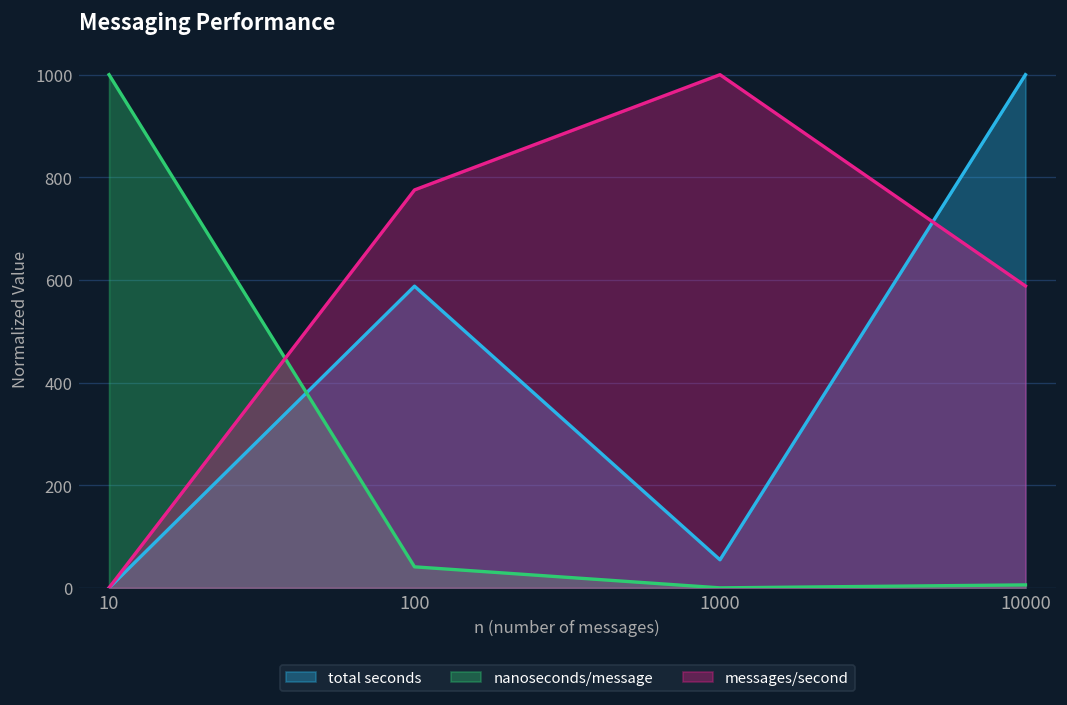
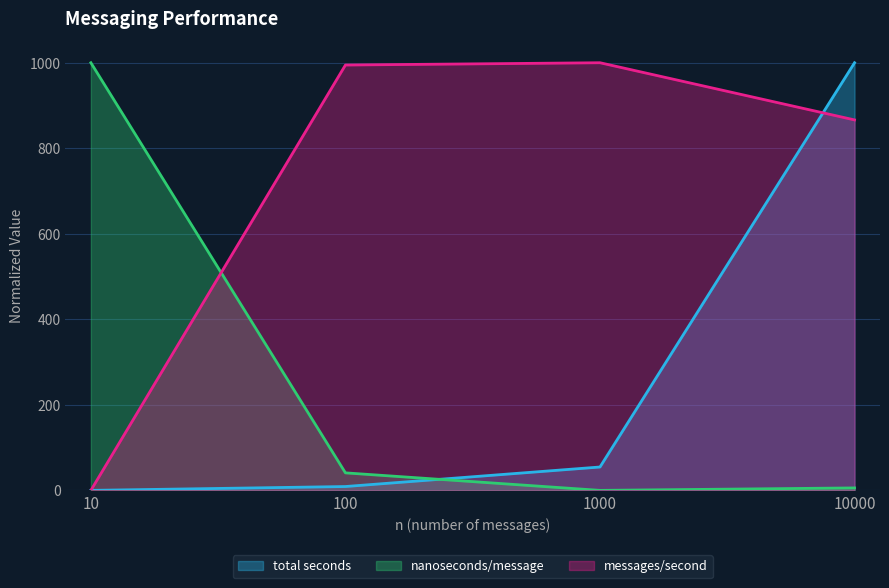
total seconds, 100: 590 -> 10
messages/second, 100: 780 -> 990
messages/second, 10000: 590 -> 870
